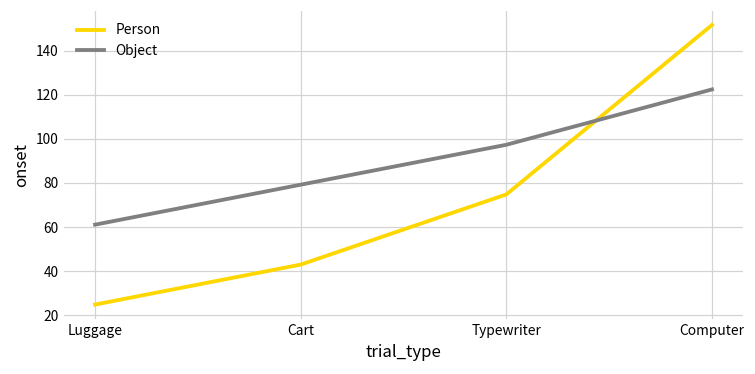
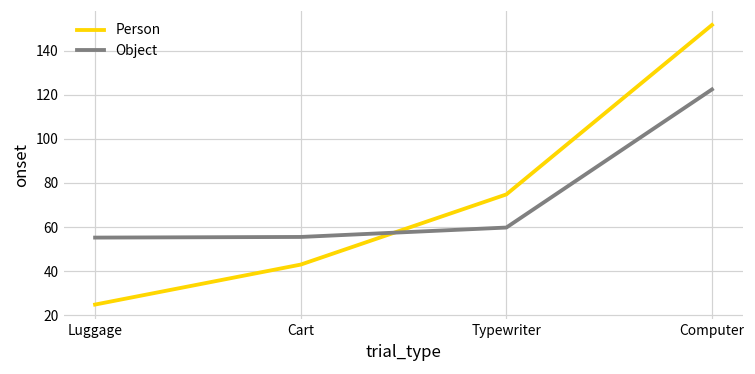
Object, Luggage: 61 -> 55
Object, Cart: 79 -> 56
Object, Typewriter: 97 -> 60
